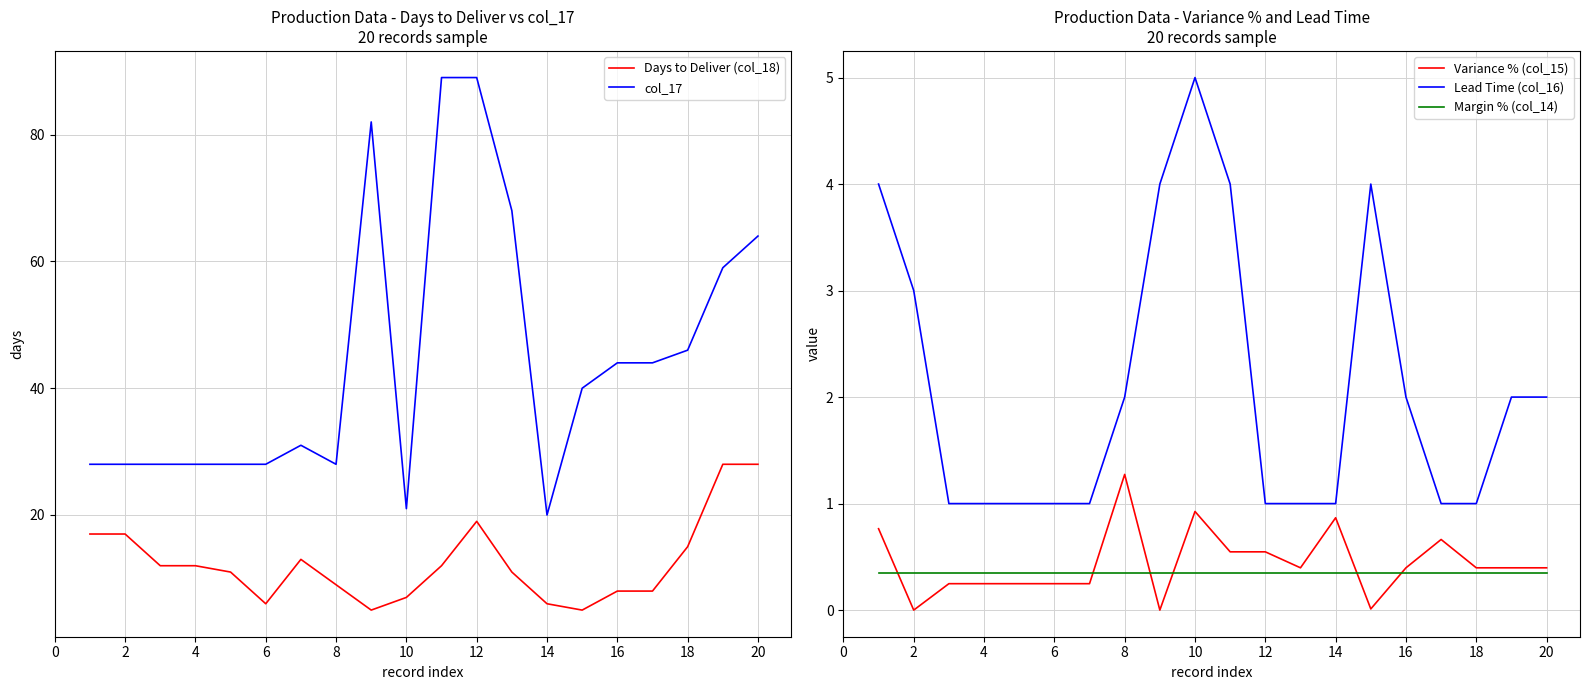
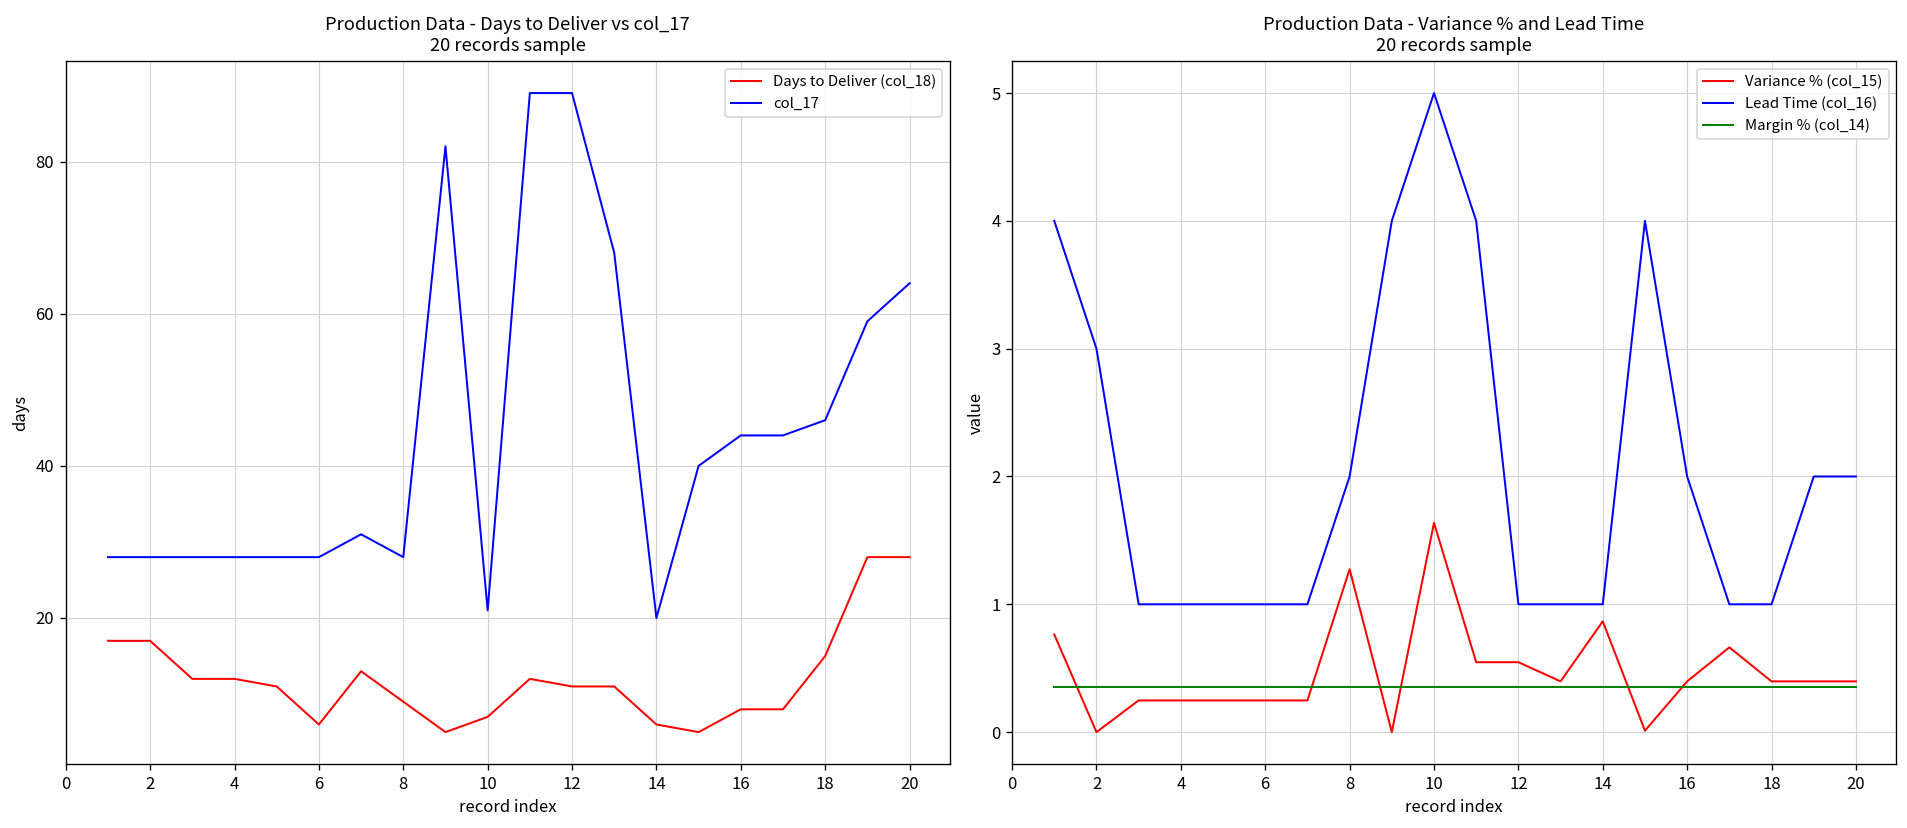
Production Data - Days to Deliver vs col_17 20 records sample, Days to Deliver (col_18), 12: 19 -> 11
Production Data - Variance % and Lead Time 20 records sample, Variance % (col_15), 10: 0.93 -> 1.64
